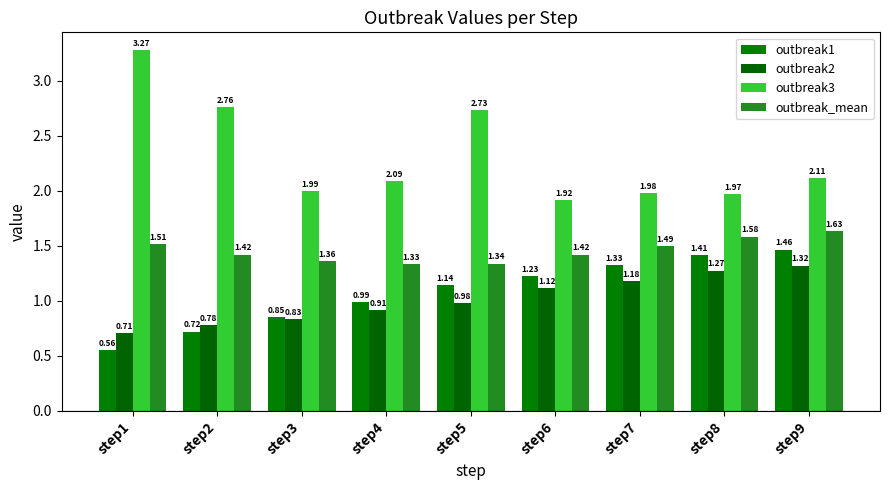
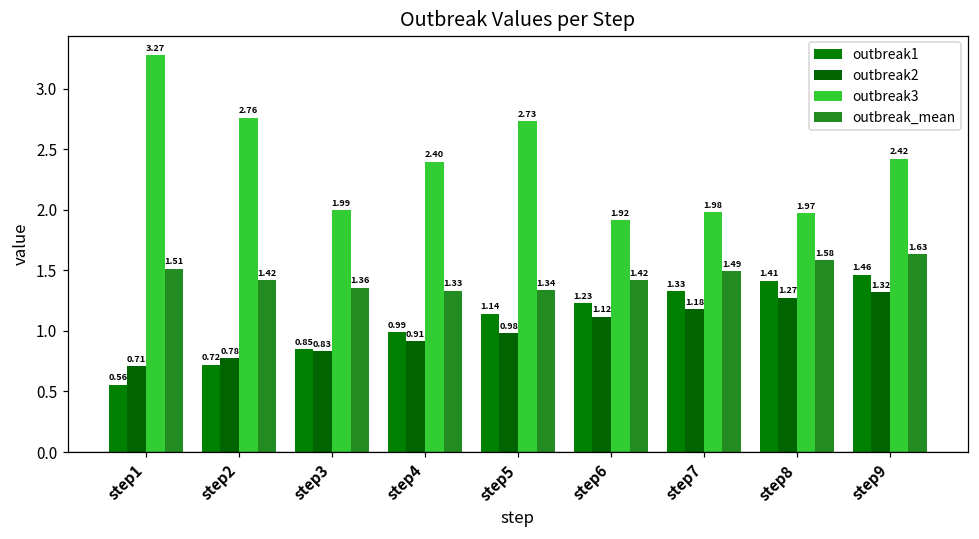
outbreak3, step4: 2.09 -> 2.40
outbreak3, step9: 2.11 -> 2.42
